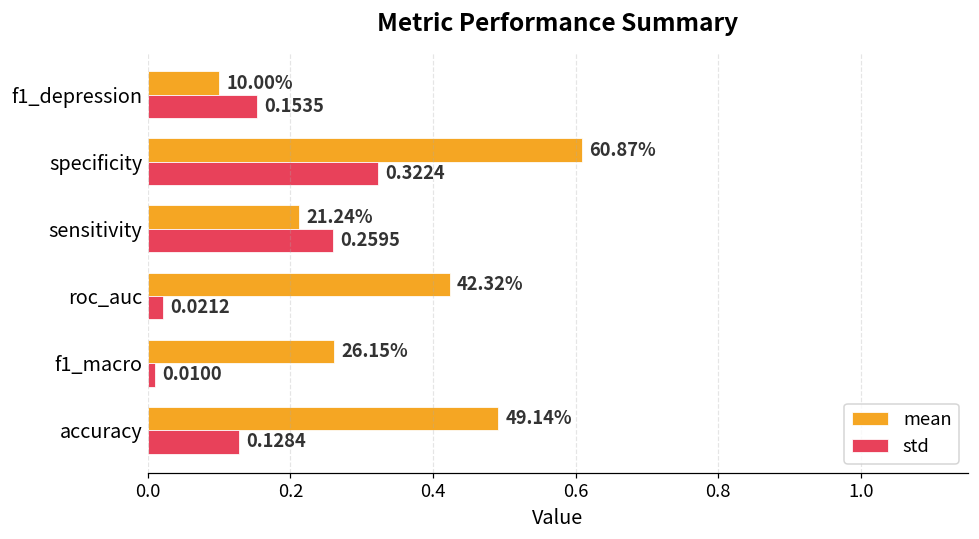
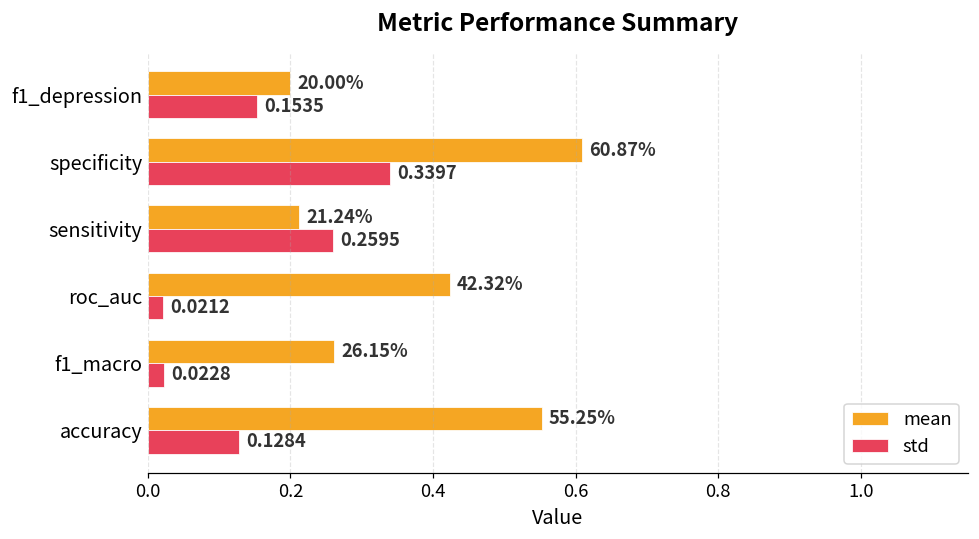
mean, f1_depression: 10.00% -> 20.00%
std, specificity: 0.3224 -> 0.3397
std, f1_macro: 0.0100 -> 0.0228
mean, accuracy: 49.14% -> 55.25%
